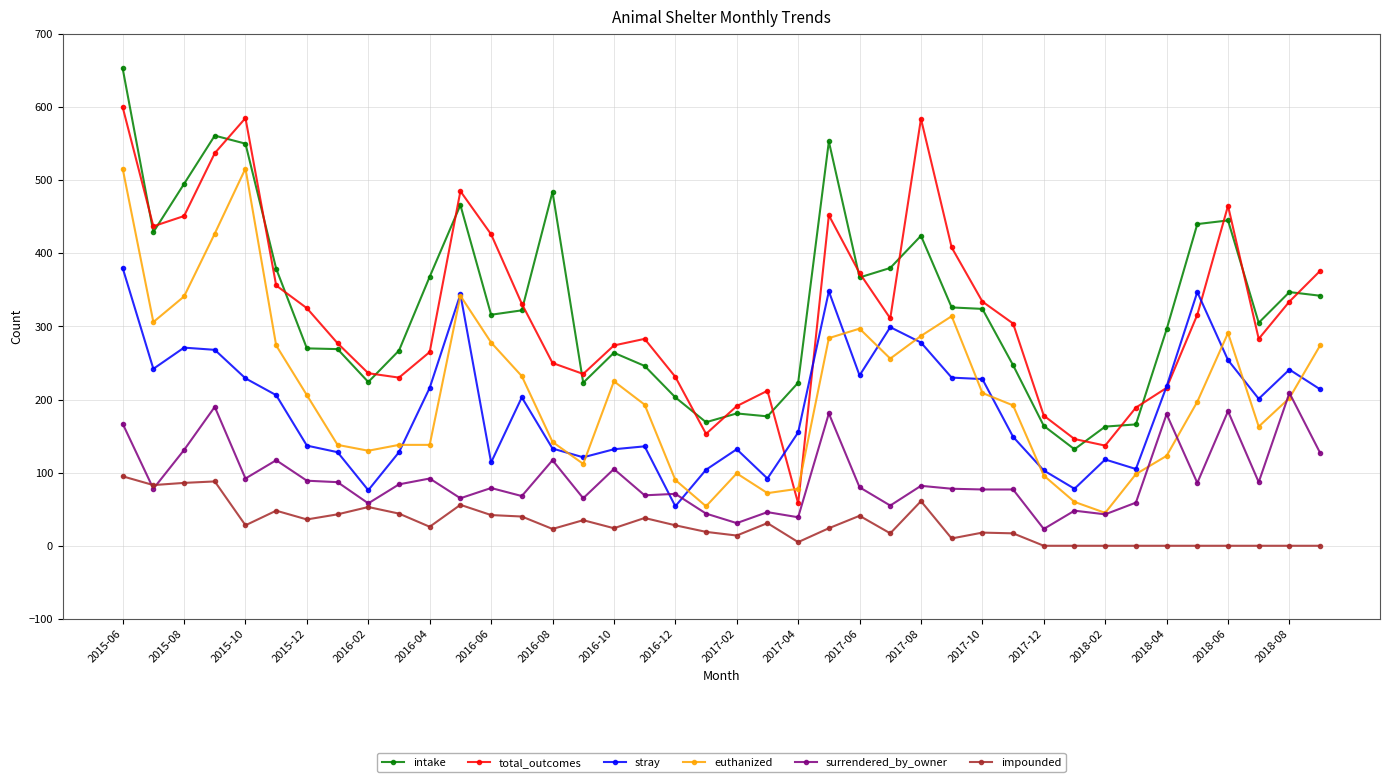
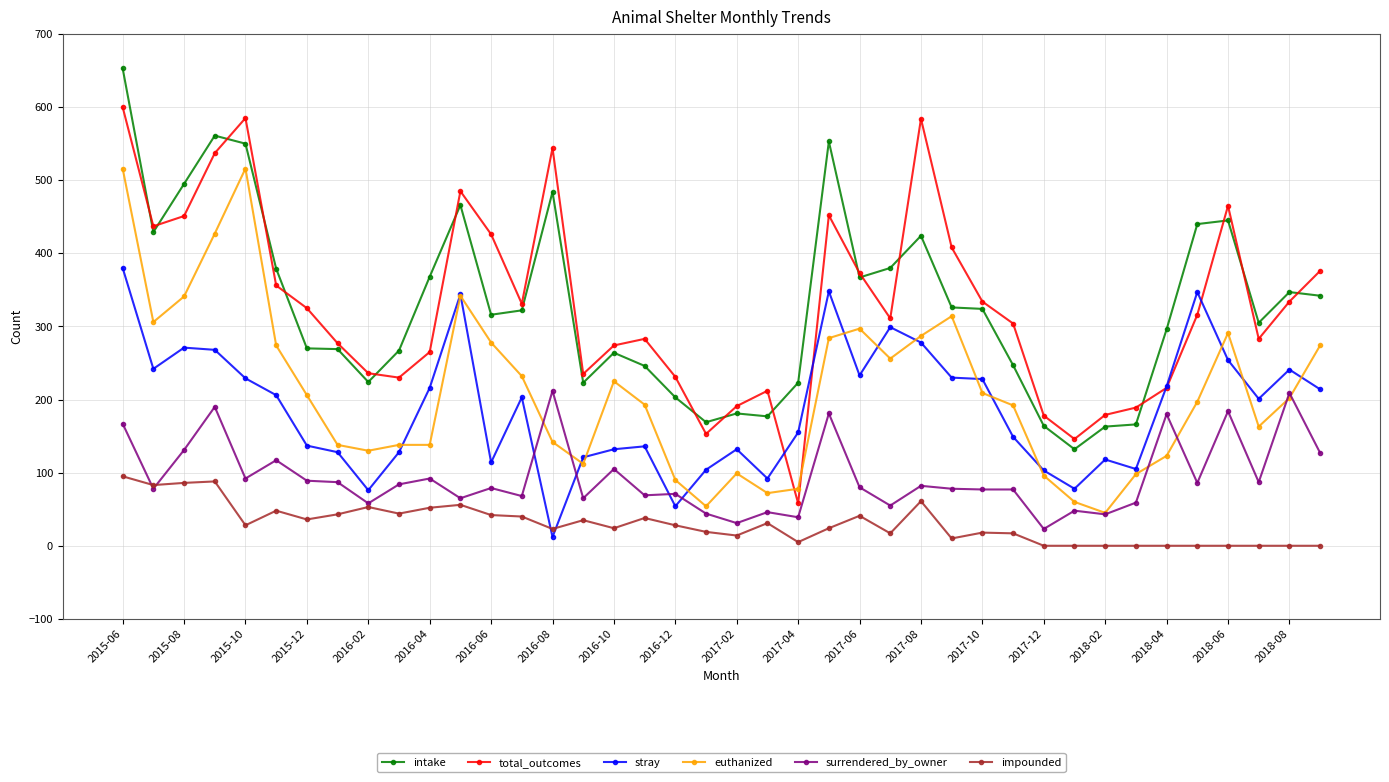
impounded, 2016-04: 30 -> 50
total_outcomes, 2016-08: 250 -> 540
stray, 2016-08: 130 -> 10
surrendered_by_owner, 2016-08: 120 -> 210
total_outcomes, 2018-02: 140 -> 180
